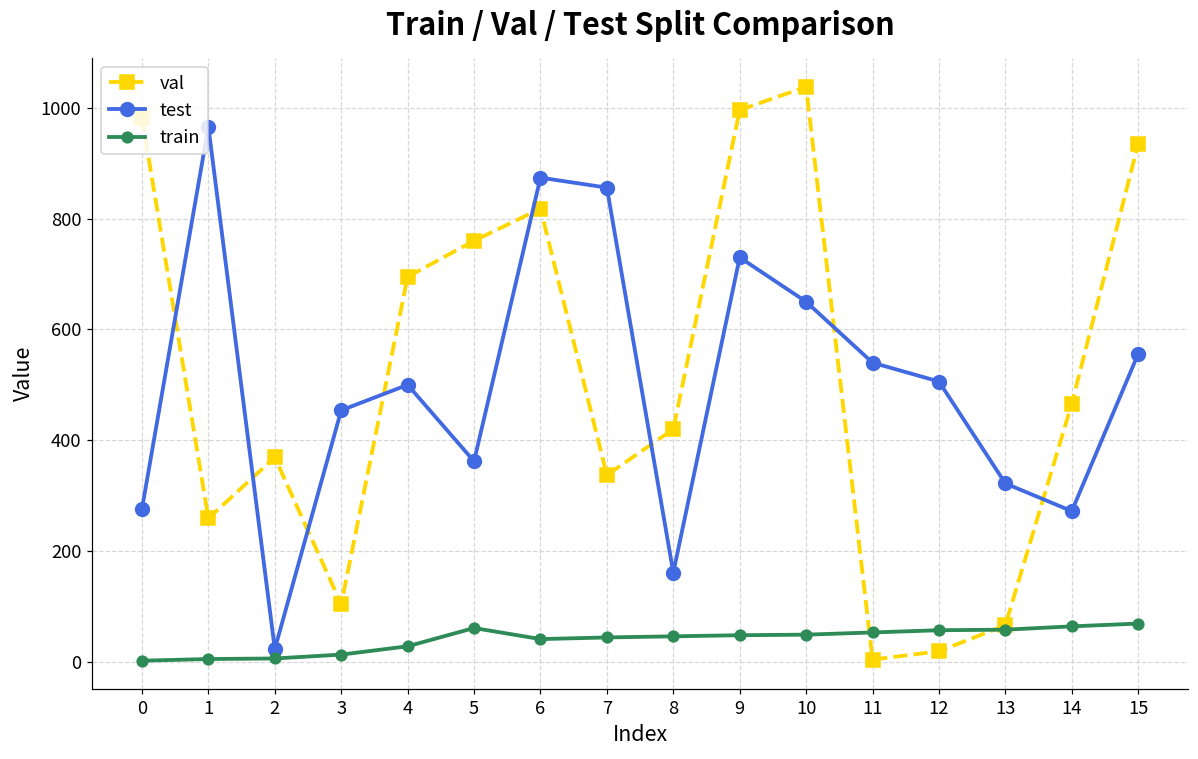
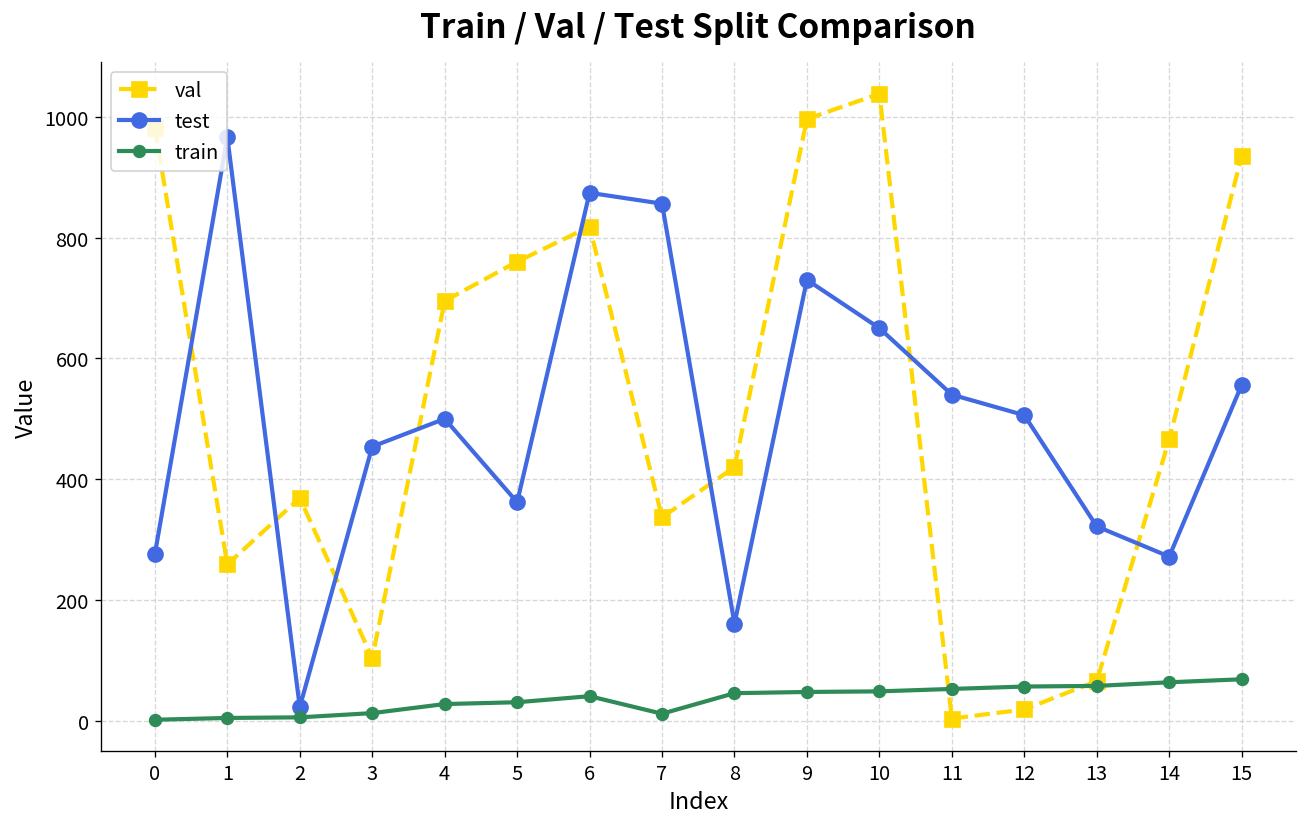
train, 5: 60 -> 30
train, 7: 40 -> 10
